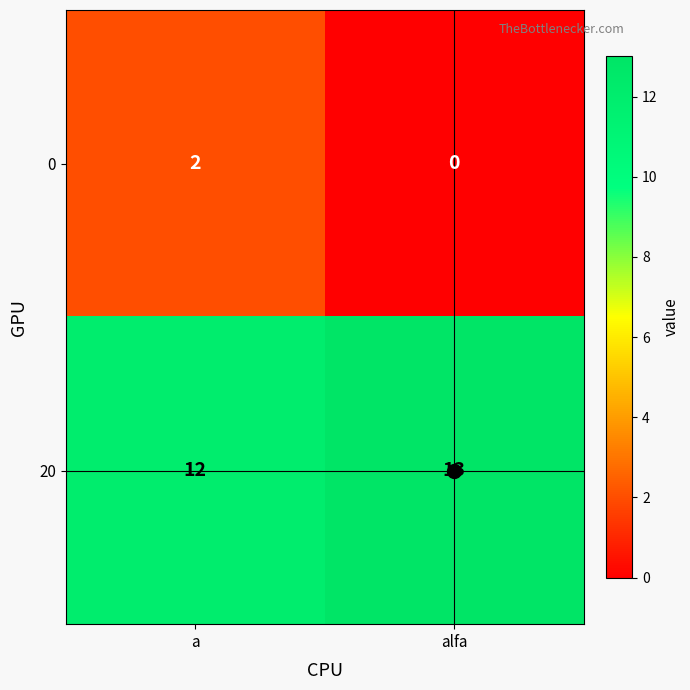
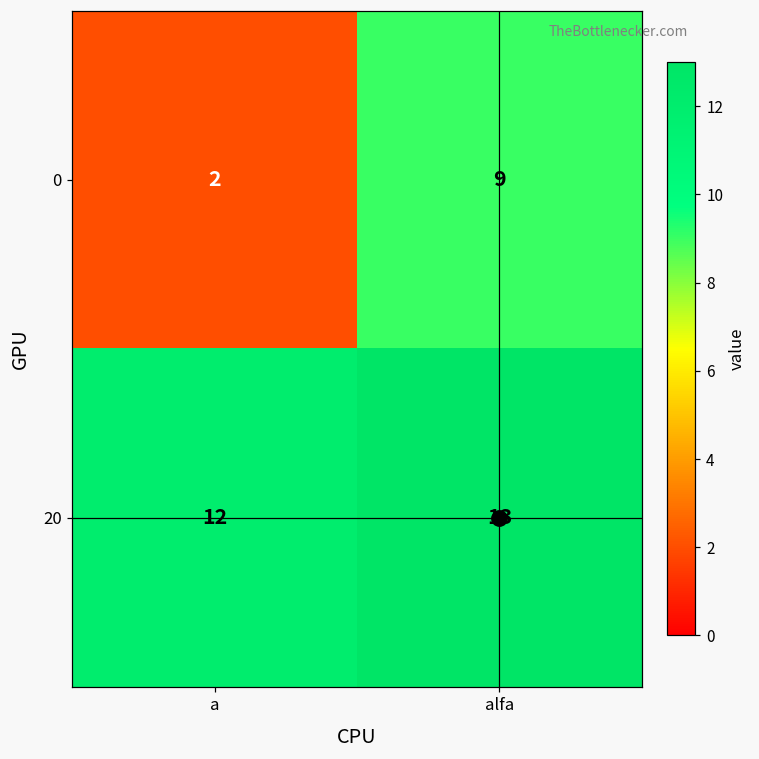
0, alfa: 0 -> 9
